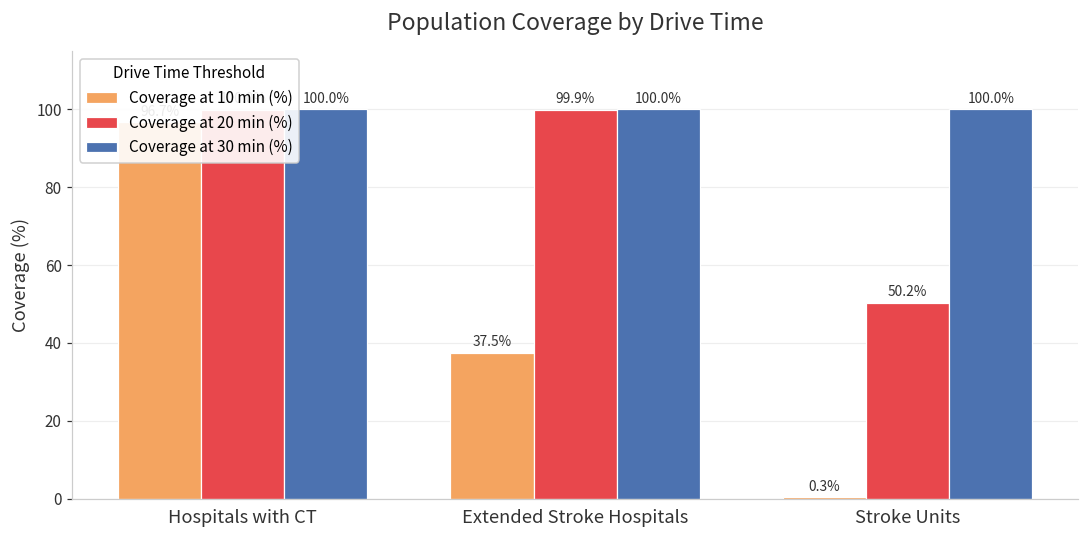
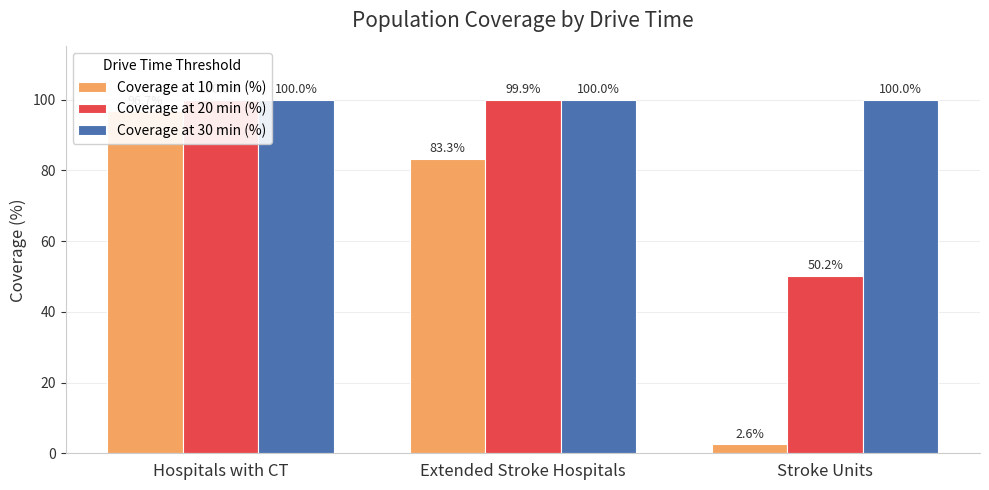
Coverage at 10 min (%), Extended Stroke Hospitals: 37.5% -> 83.3%
Coverage at 10 min (%), Stroke Units: 0.3% -> 2.6%
